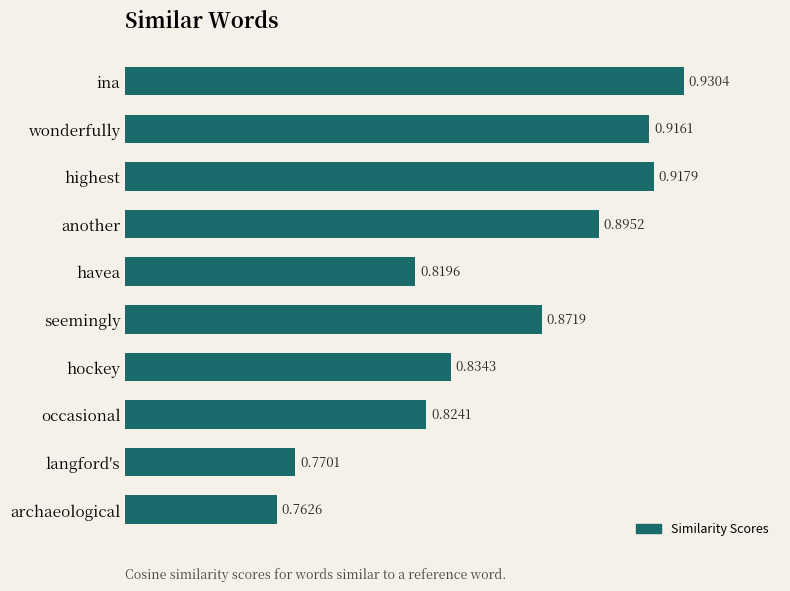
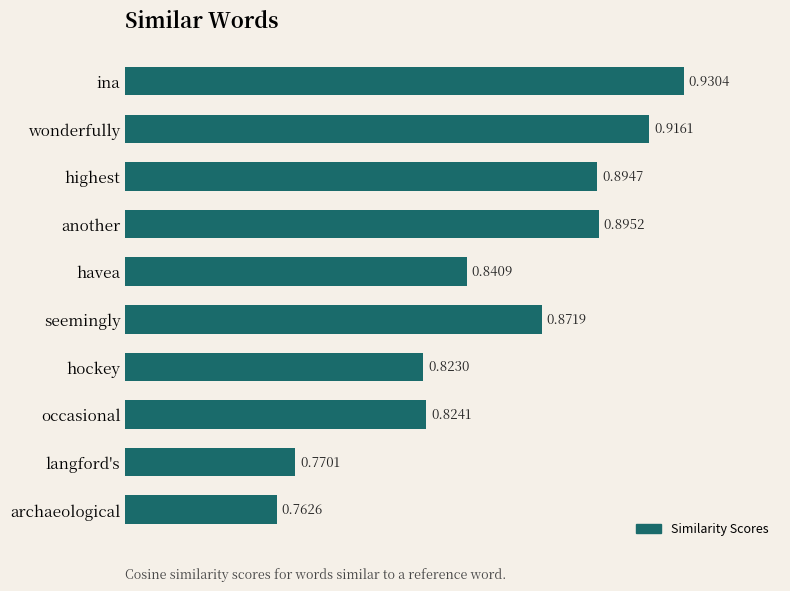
highest: 0.9179 -> 0.8947
havea: 0.8196 -> 0.8409
hockey: 0.8343 -> 0.8230
